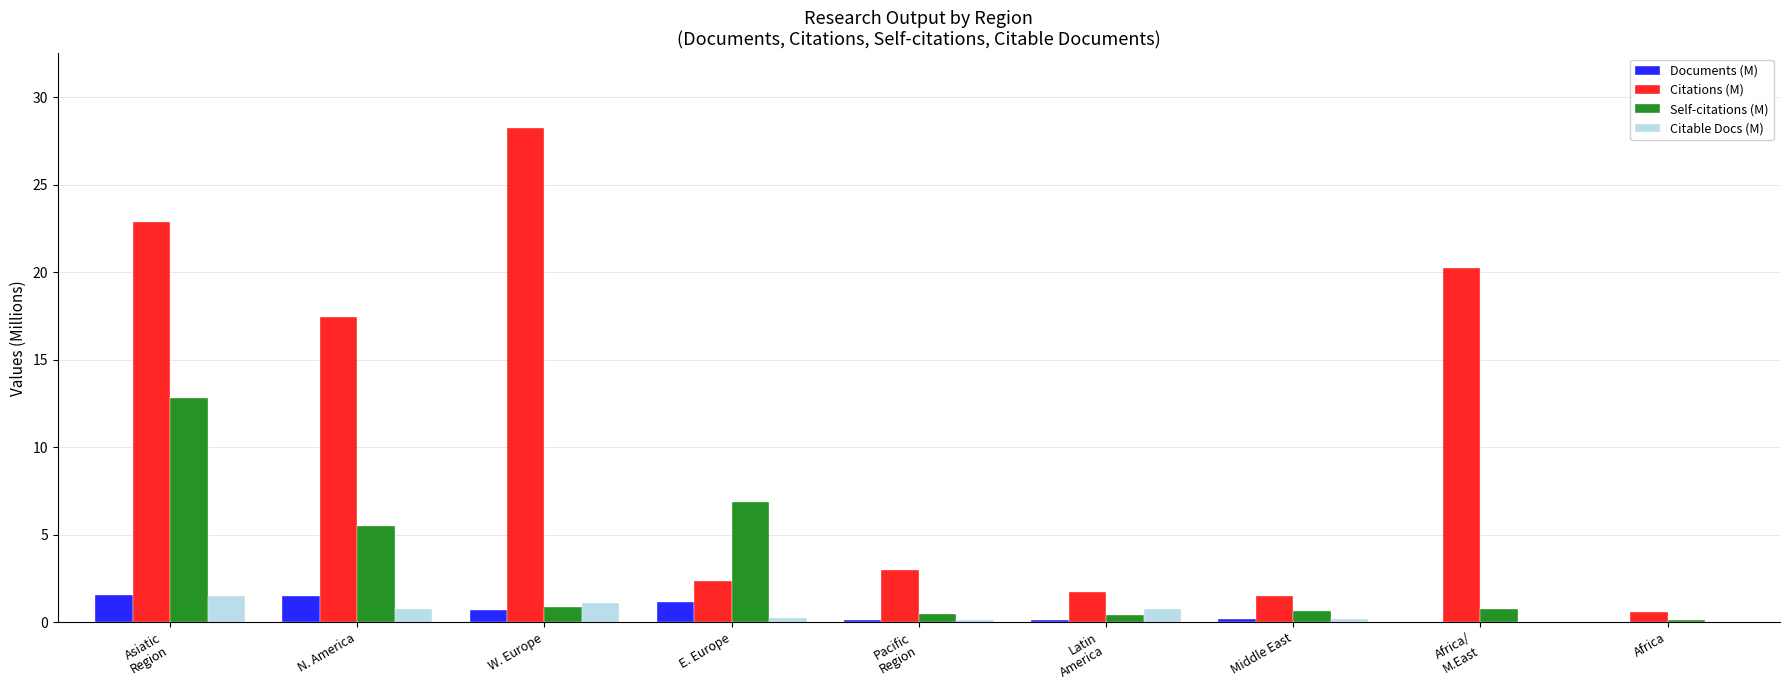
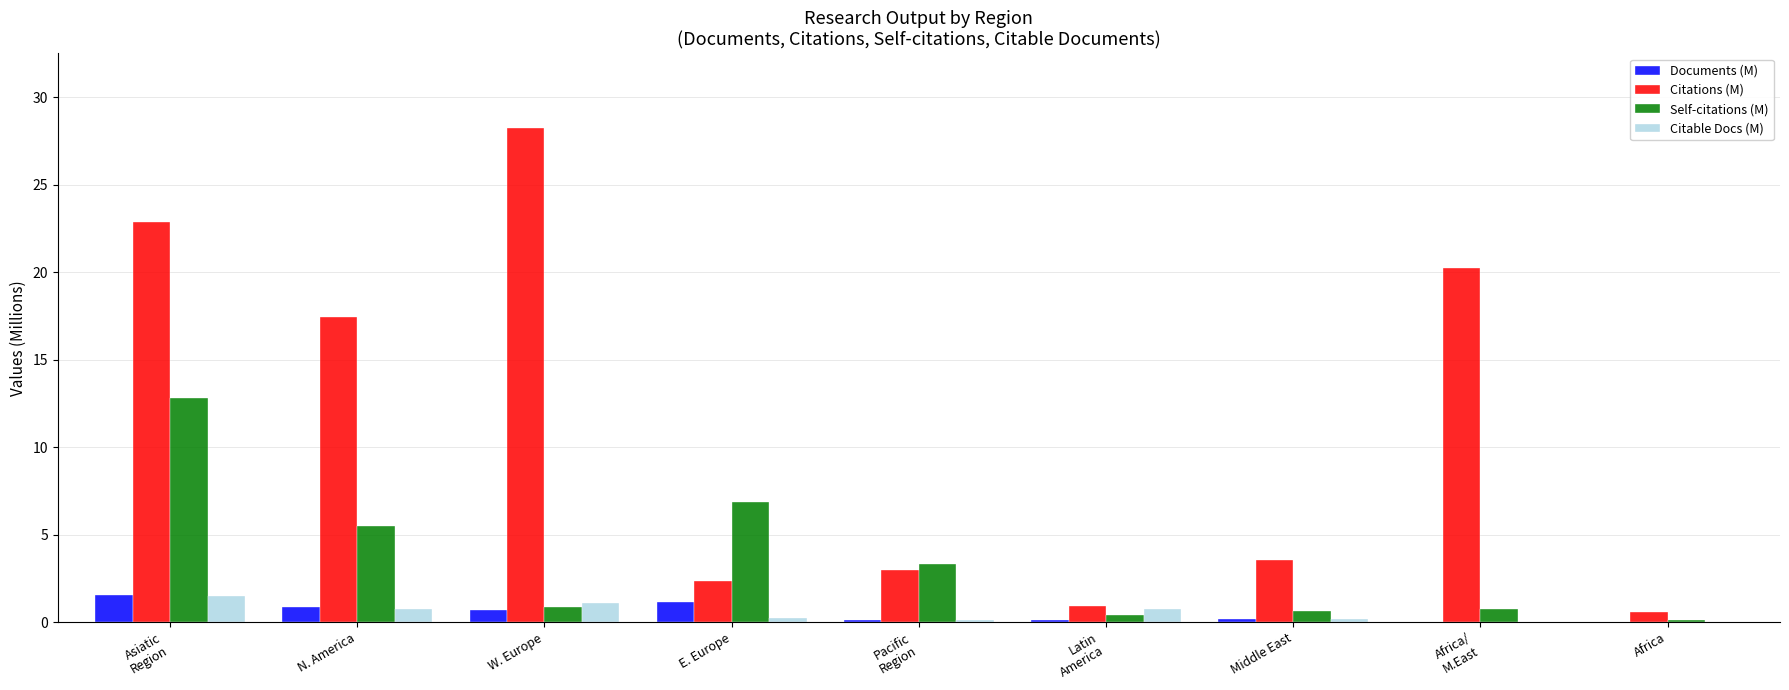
Documents (M), N. America: 1.5 -> 0.9
Self-citations (M), Pacific Region: 0.5 -> 3.3
Citations (M), Latin America: 1.7 -> 0.9
Citations (M), Middle East: 1.5 -> 3.6
